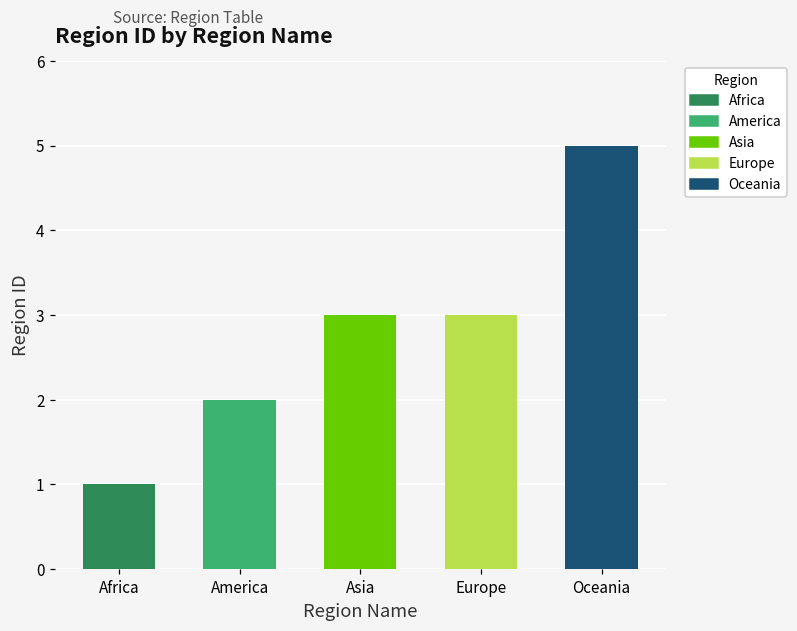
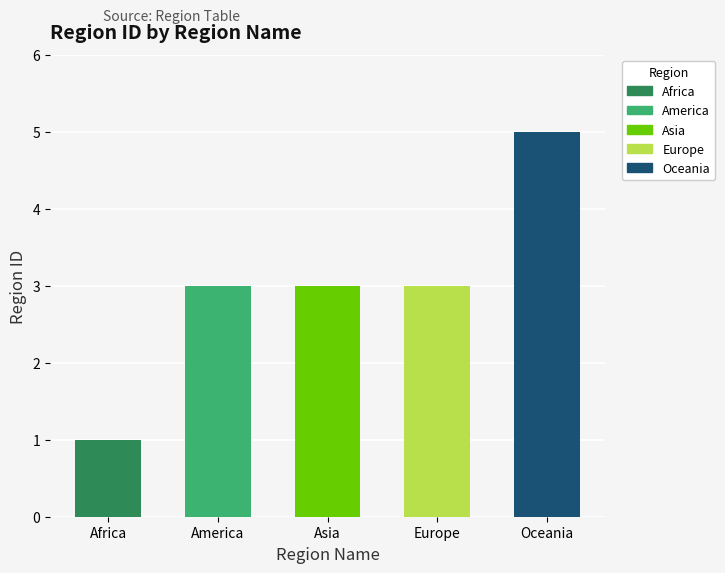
America: 2 -> 3
